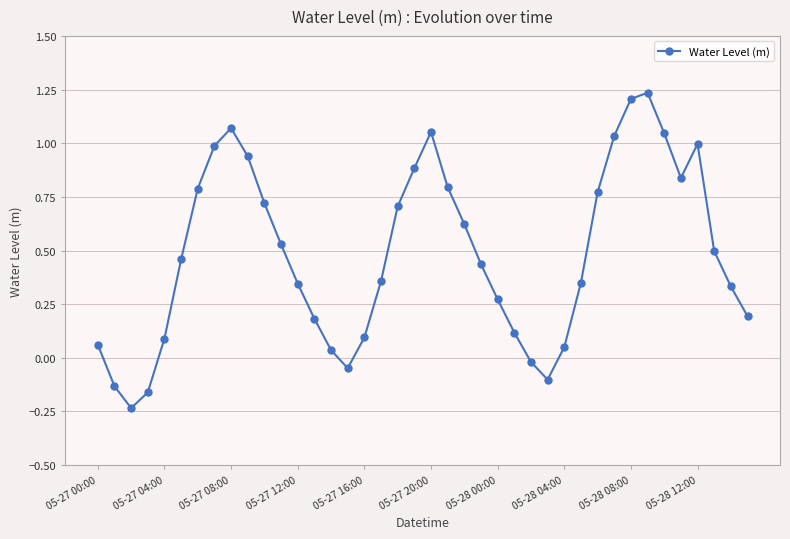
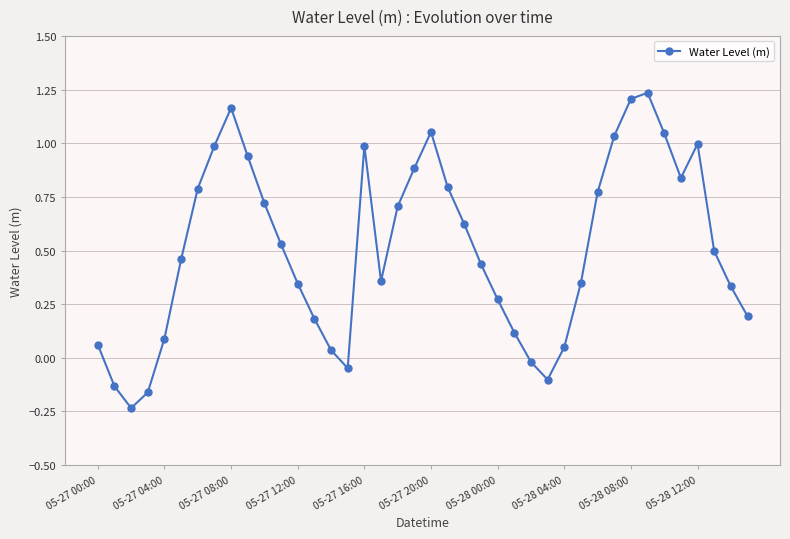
05-27 08:00: 1.07 -> 1.16
05-27 16:00: 0.09 -> 0.99
